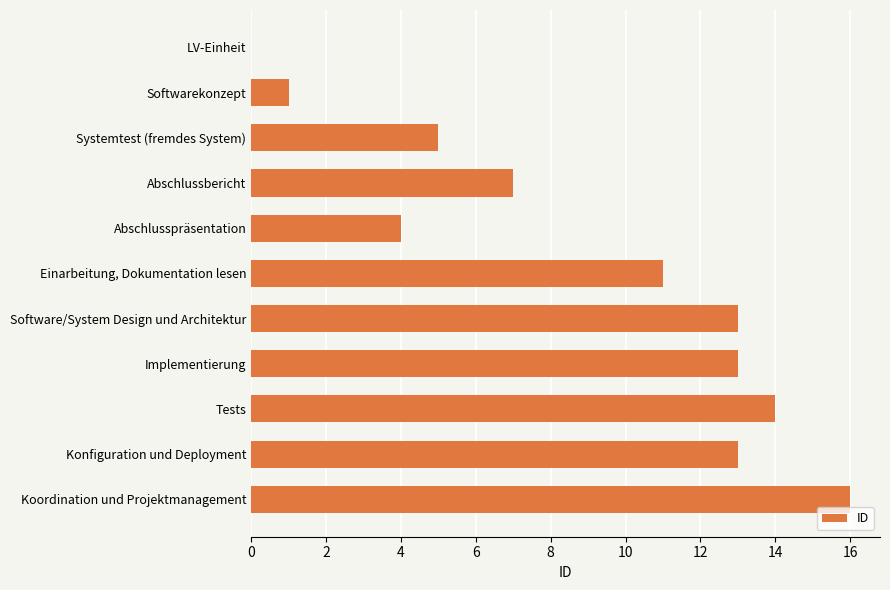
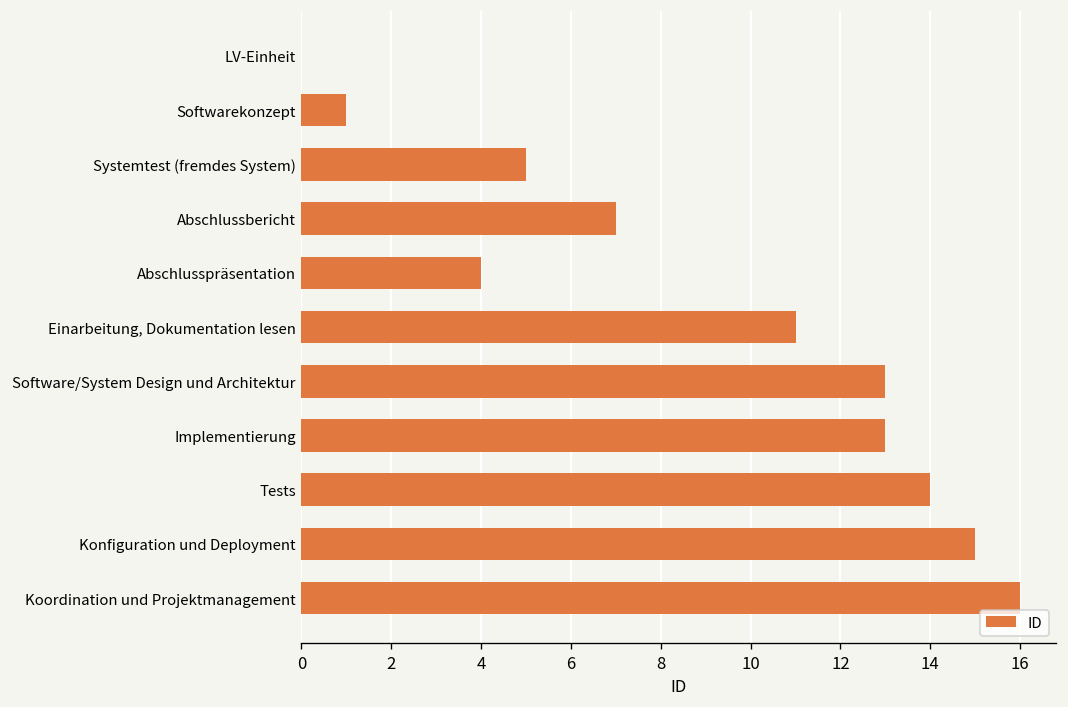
Konfiguration und Deployment: 13 -> 15
